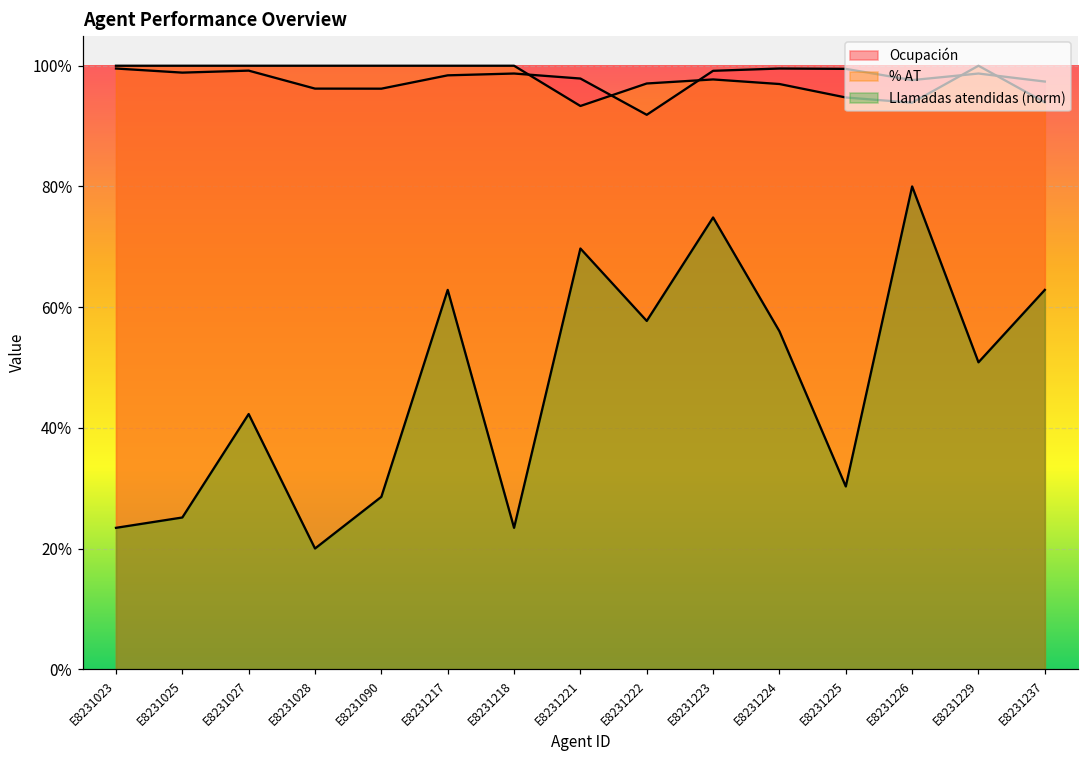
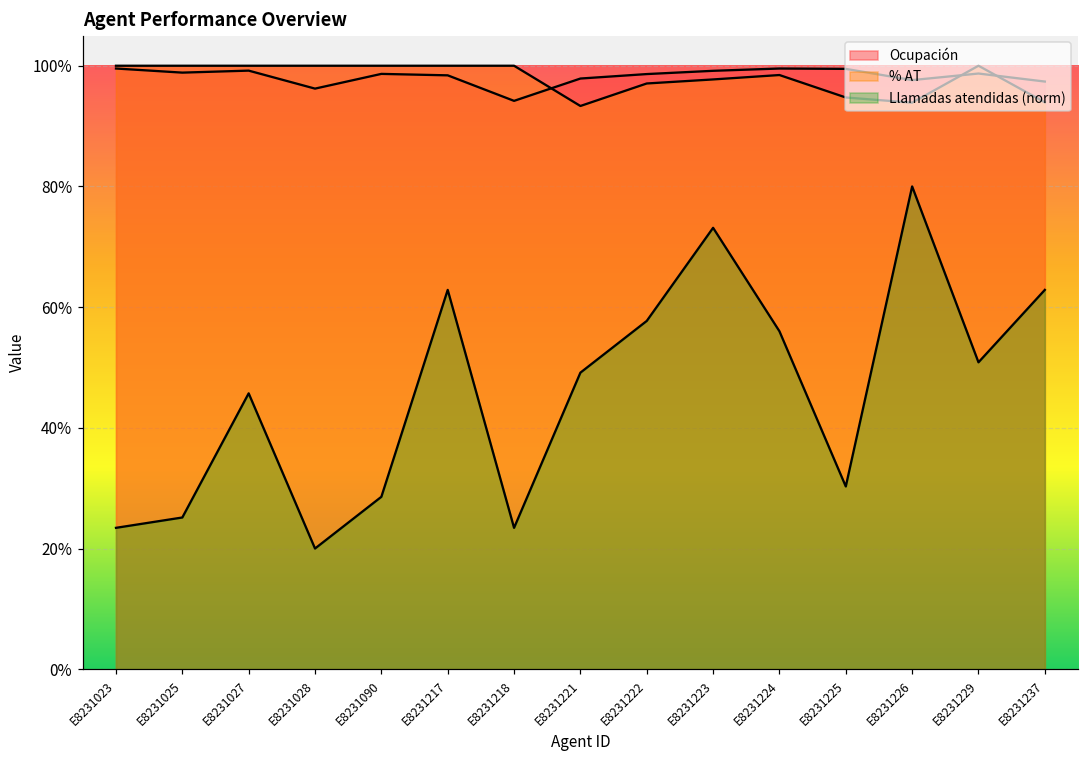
Llamadas atendidas (norm), E8231027: 42% -> 46%
Ocupación, E8231090: 96% -> 99%
Ocupación, E8231218: 99% -> 94%
Llamadas atendidas (norm), E8231221: 70% -> 49%
Ocupación, E8231222: 92% -> 99%
Llamadas atendidas (norm), E8231223: 75% -> 73%
% AT, E8231224: 97% -> 98%
